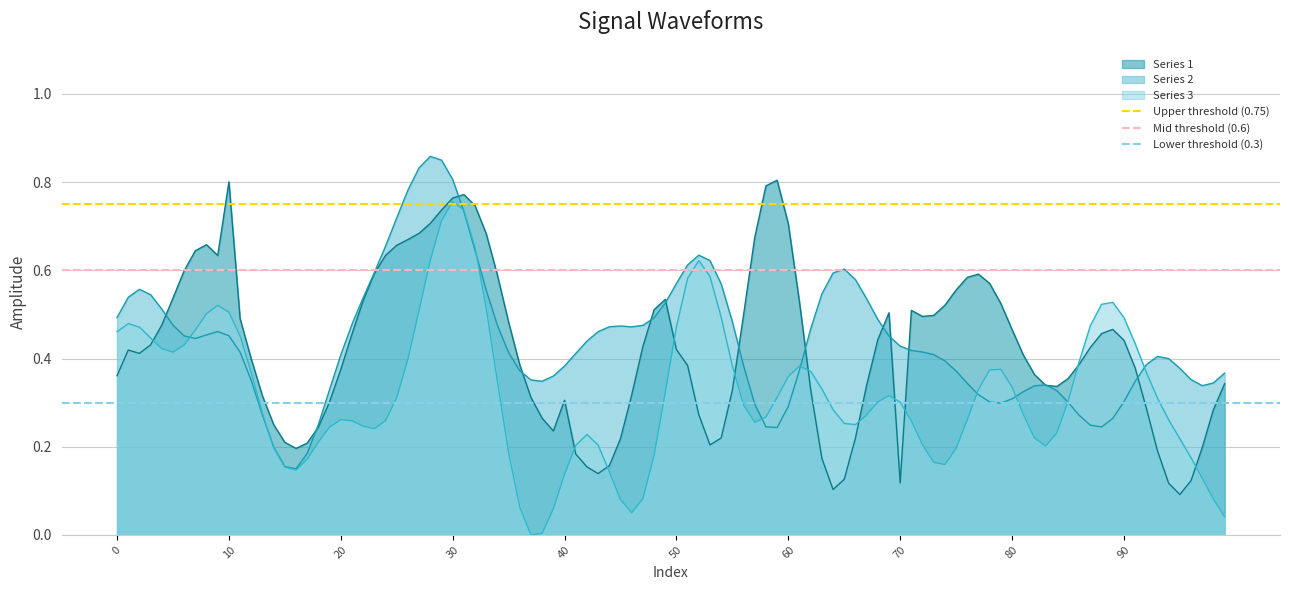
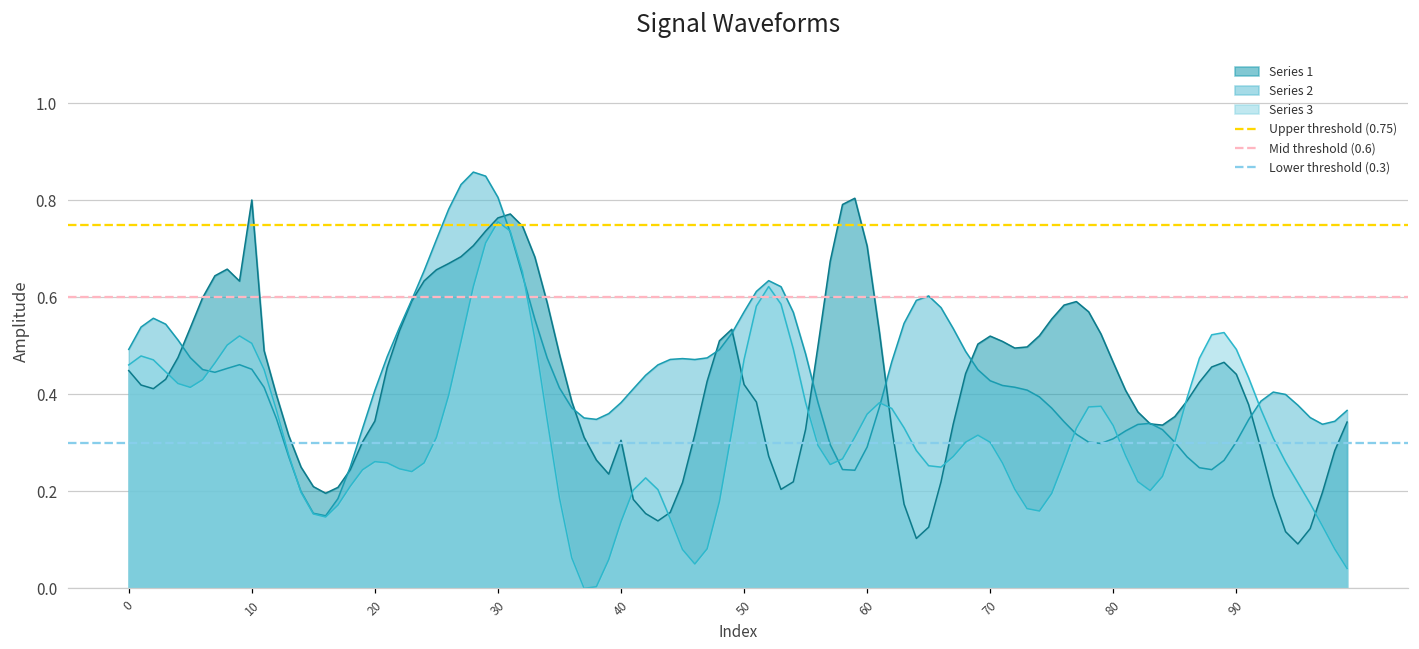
Series 1, 0: 0.36 -> 0.45
Series 1, 20: 0.38 -> 0.35
Series 1, 70: 0.12 -> 0.52
